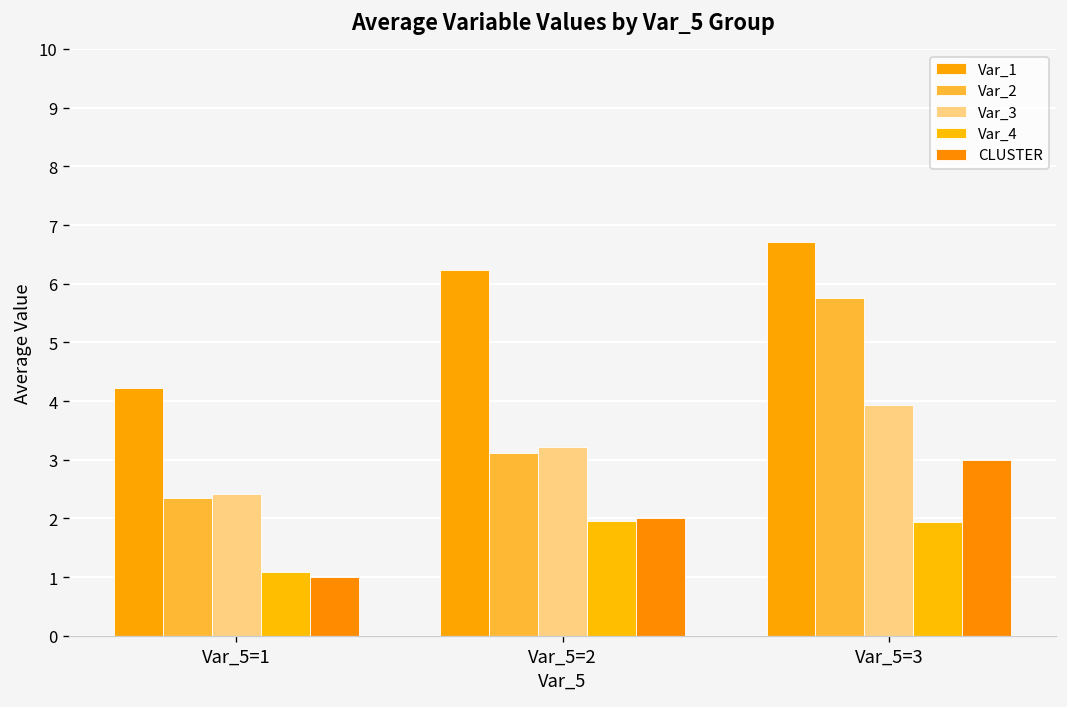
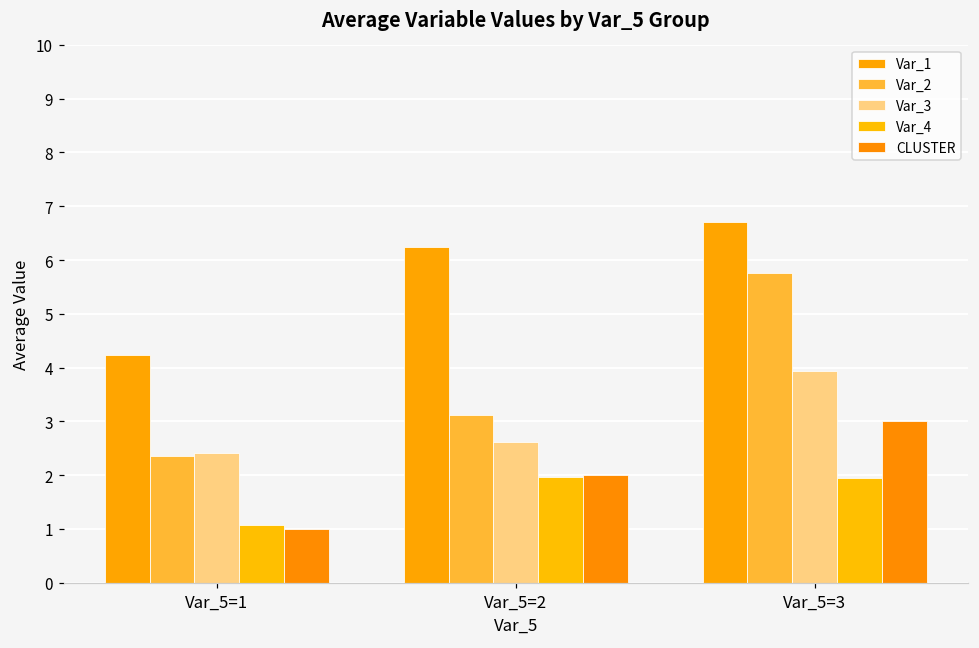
Var_3, Var_5=2: 3.2 -> 2.6
